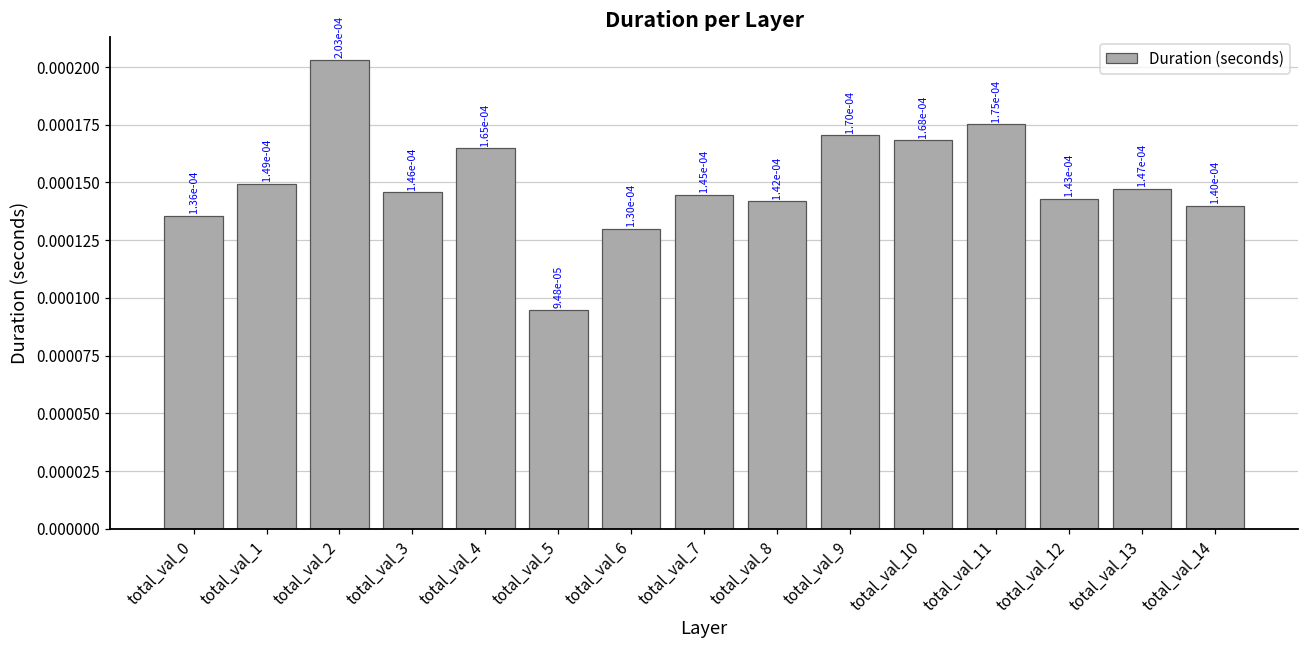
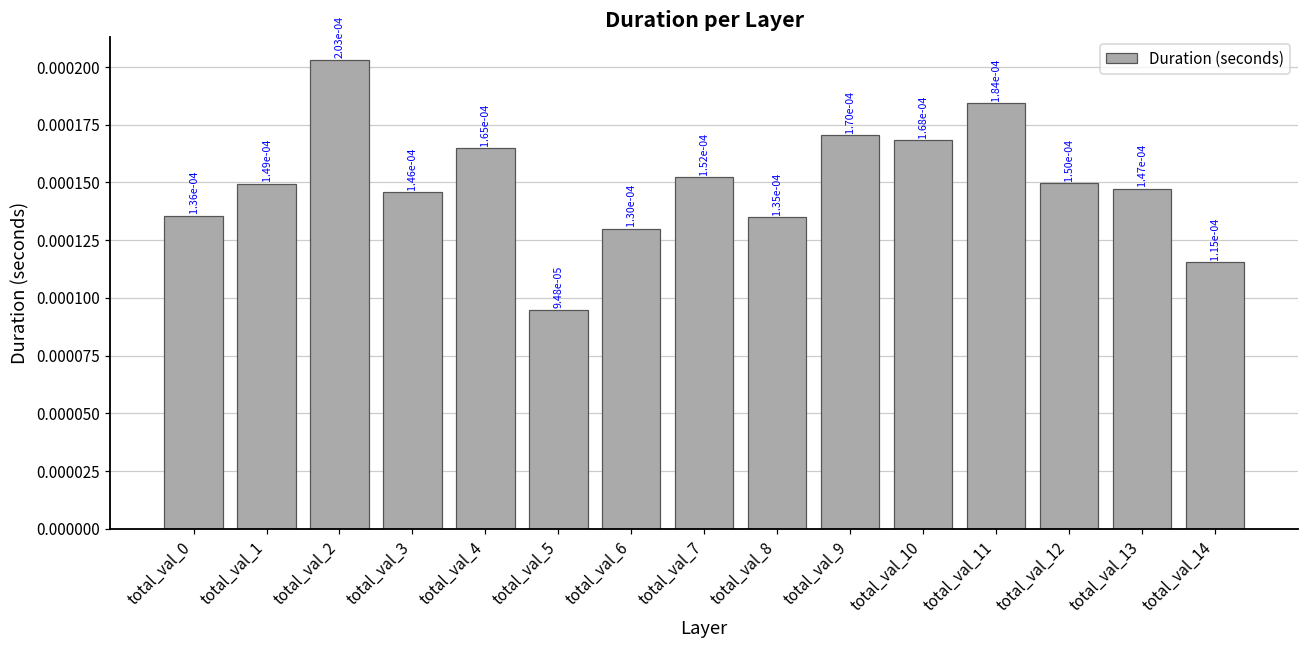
total_val_7: 1.45e-04 -> 1.52e-04
total_val_8: 1.42e-04 -> 1.35e-04
total_val_11: 1.75e-04 -> 1.84e-04
total_val_12: 1.43e-04 -> 1.50e-04
total_val_14: 1.40e-04 -> 1.15e-04
